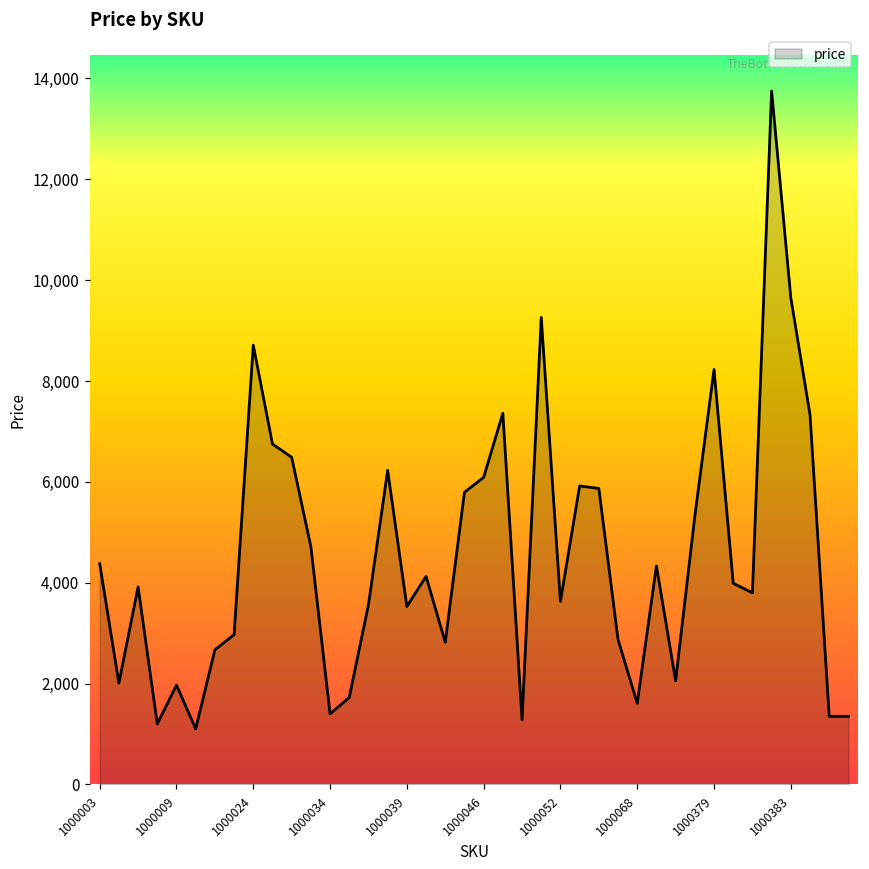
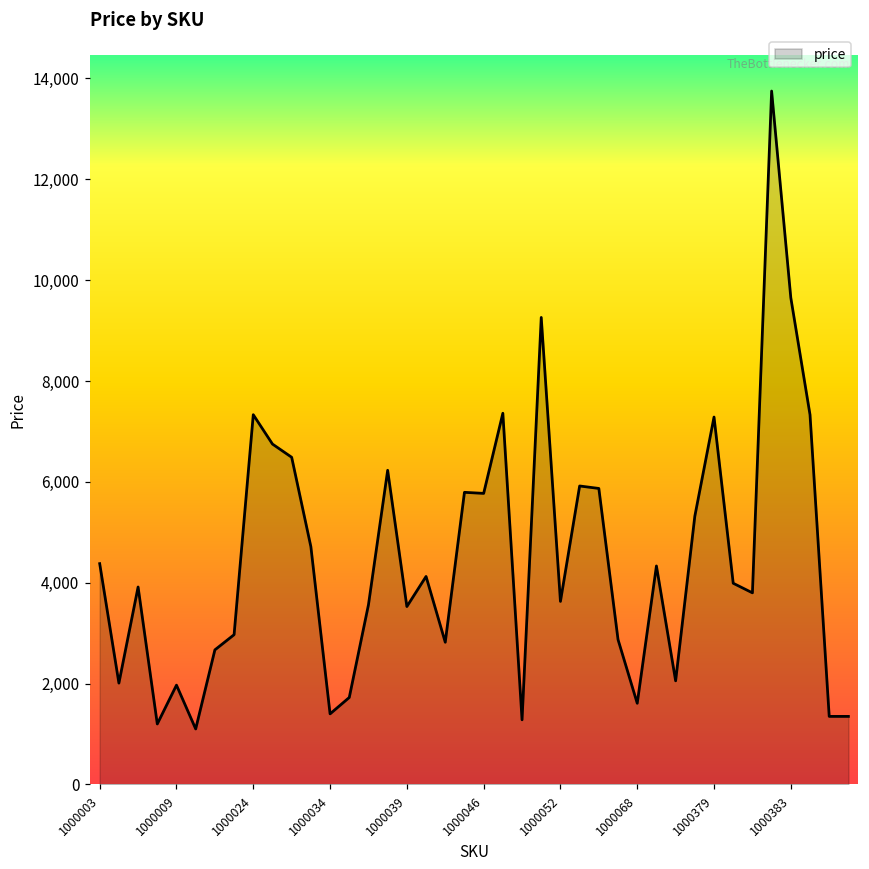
1000024: 8,700 -> 7,300
1000046: 6,100 -> 5,800
1000379: 8,200 -> 7,300
